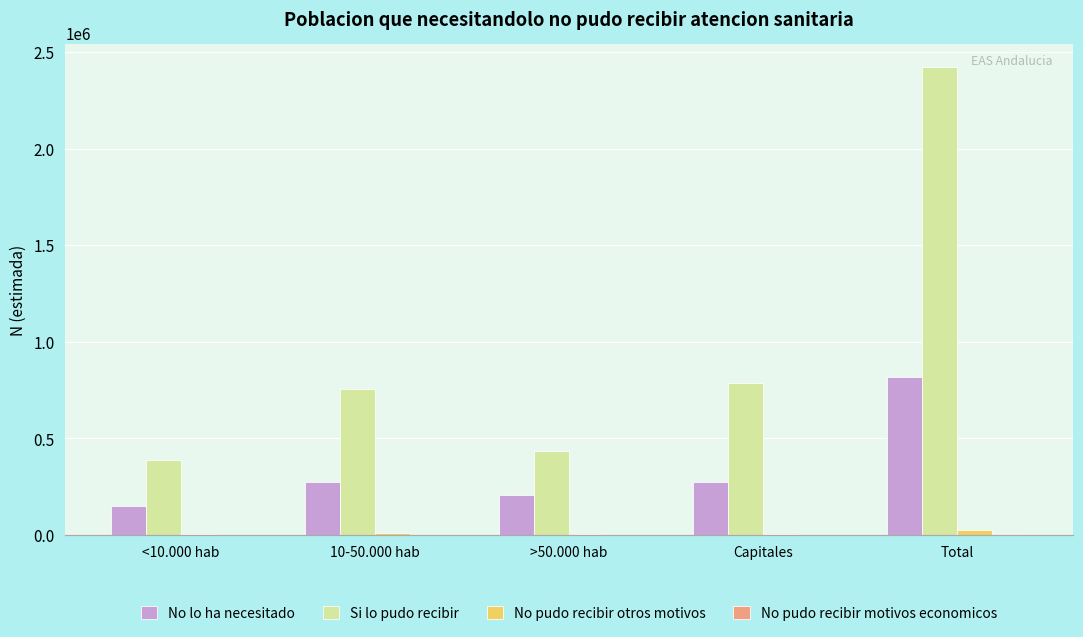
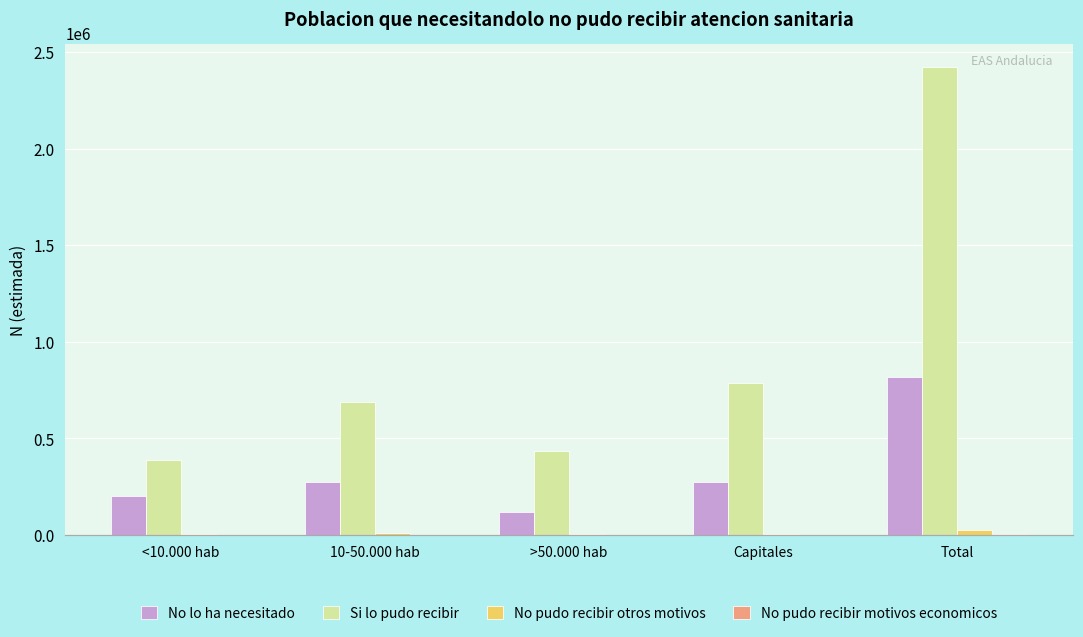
No lo ha necesitado, <10.000 hab: 150000 -> 200000
Si lo pudo recibir, 10-50.000 hab: 750000 -> 690000
No lo ha necesitado, >50.000 hab: 210000 -> 120000
